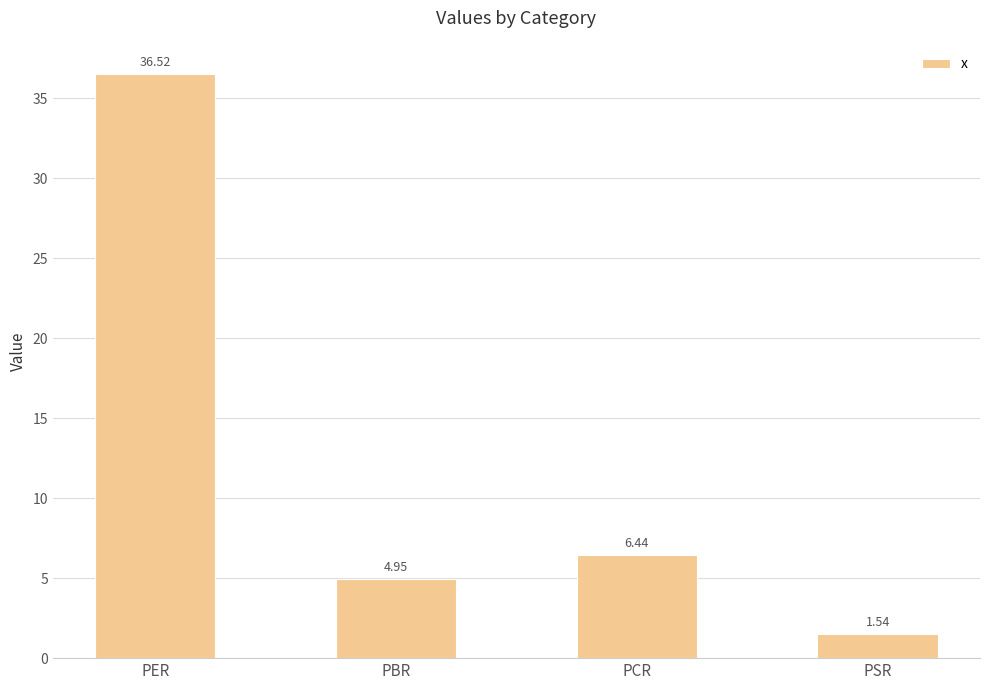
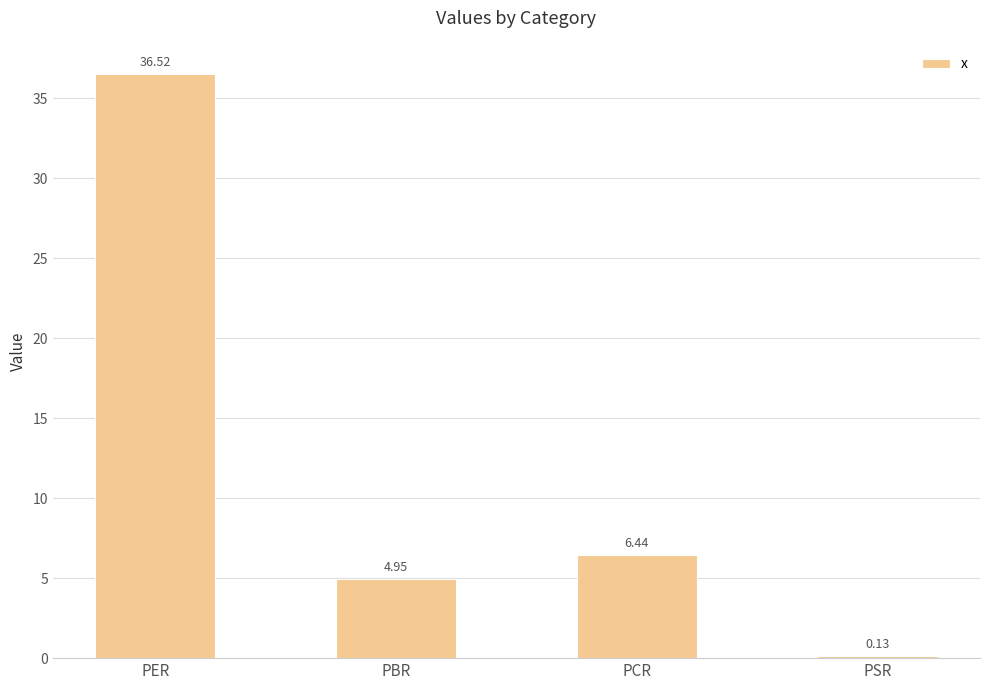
PSR: 1.54 -> 0.13
